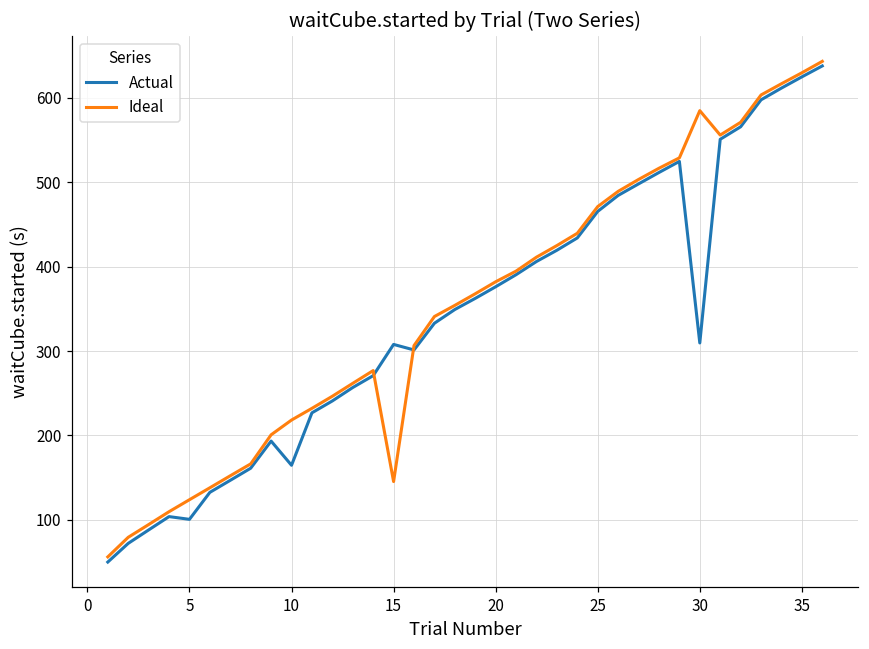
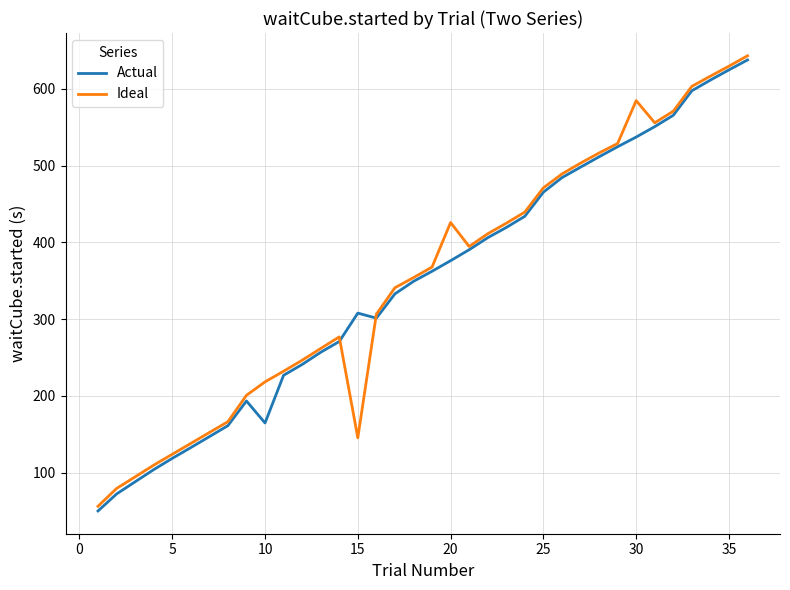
Actual, 5: 100 -> 120
Ideal, 20: 380 -> 430
Actual, 30: 310 -> 540
